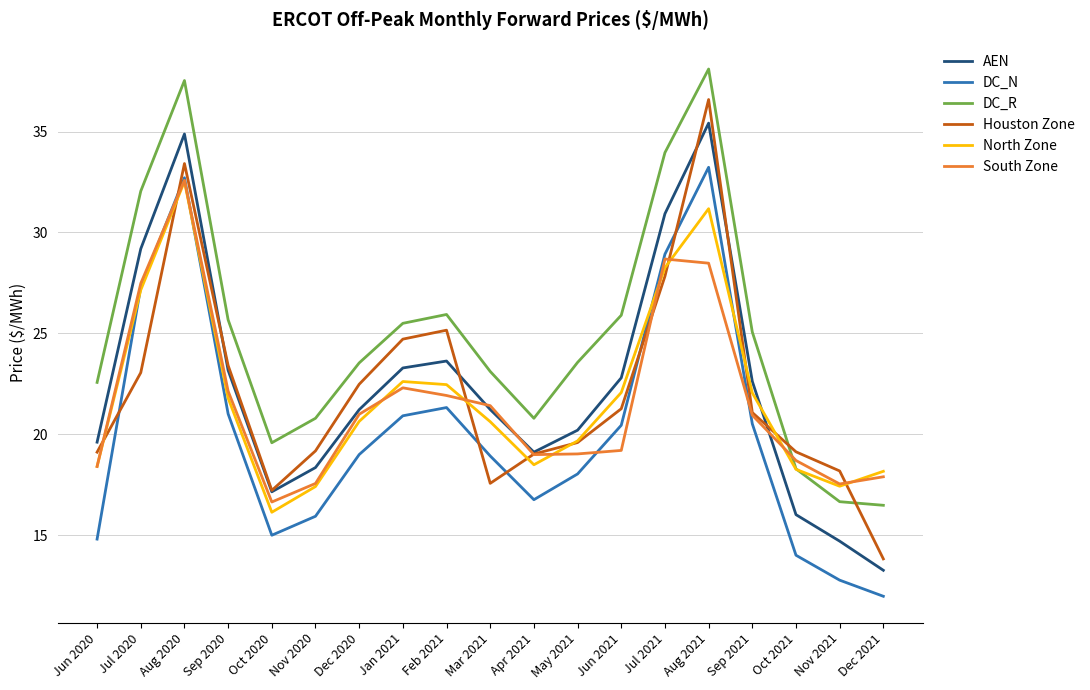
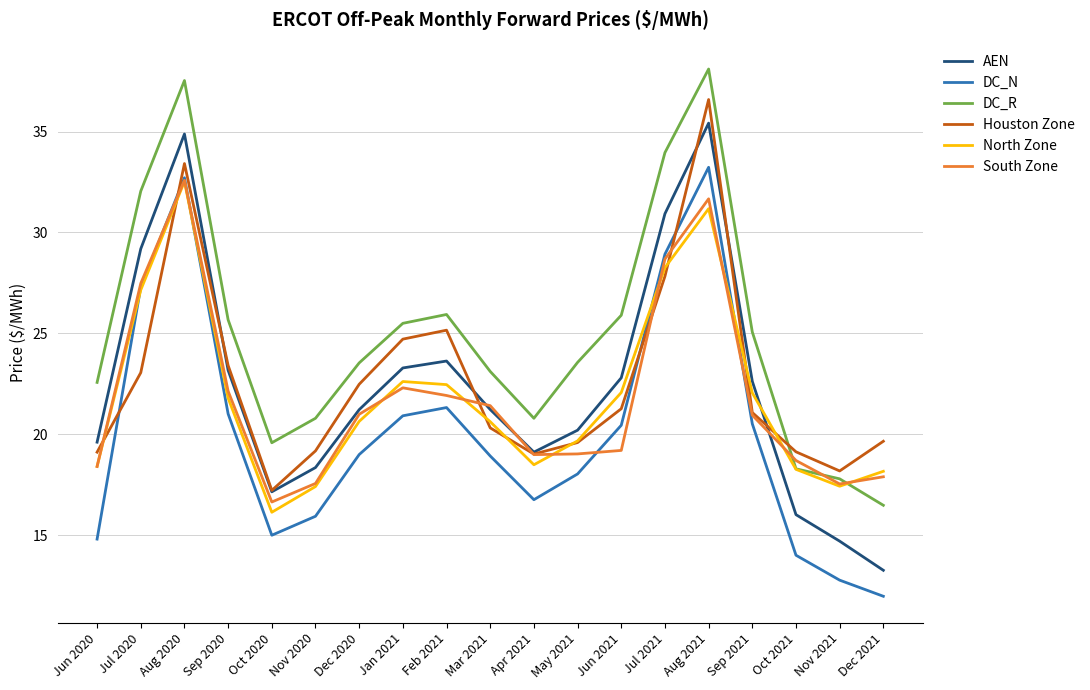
Houston Zone, Mar 2021: 17.6 -> 20.3
South Zone, Aug 2021: 28.5 -> 31.7
DC_R, Nov 2021: 16.7 -> 17.8
Houston Zone, Dec 2021: 13.8 -> 19.7
